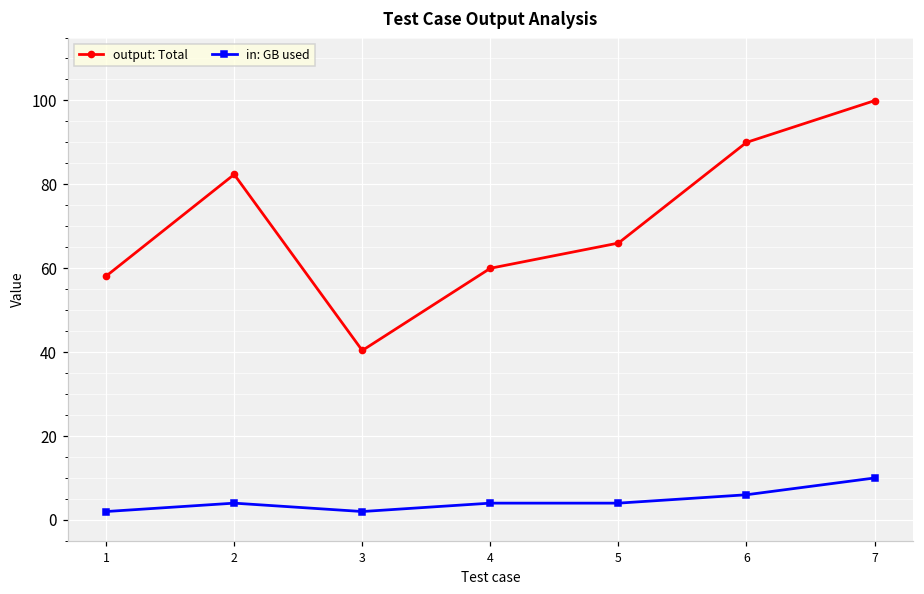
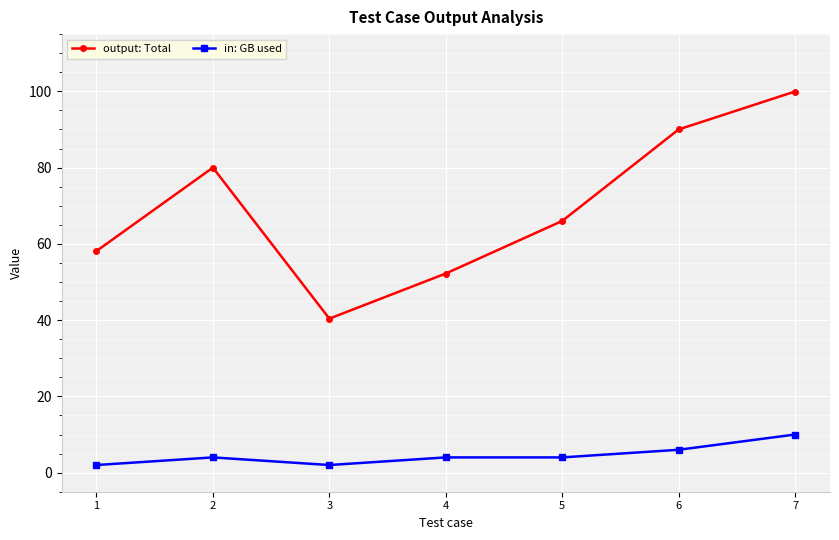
output: Total, 2: 82 -> 80
output: Total, 4: 60 -> 52
